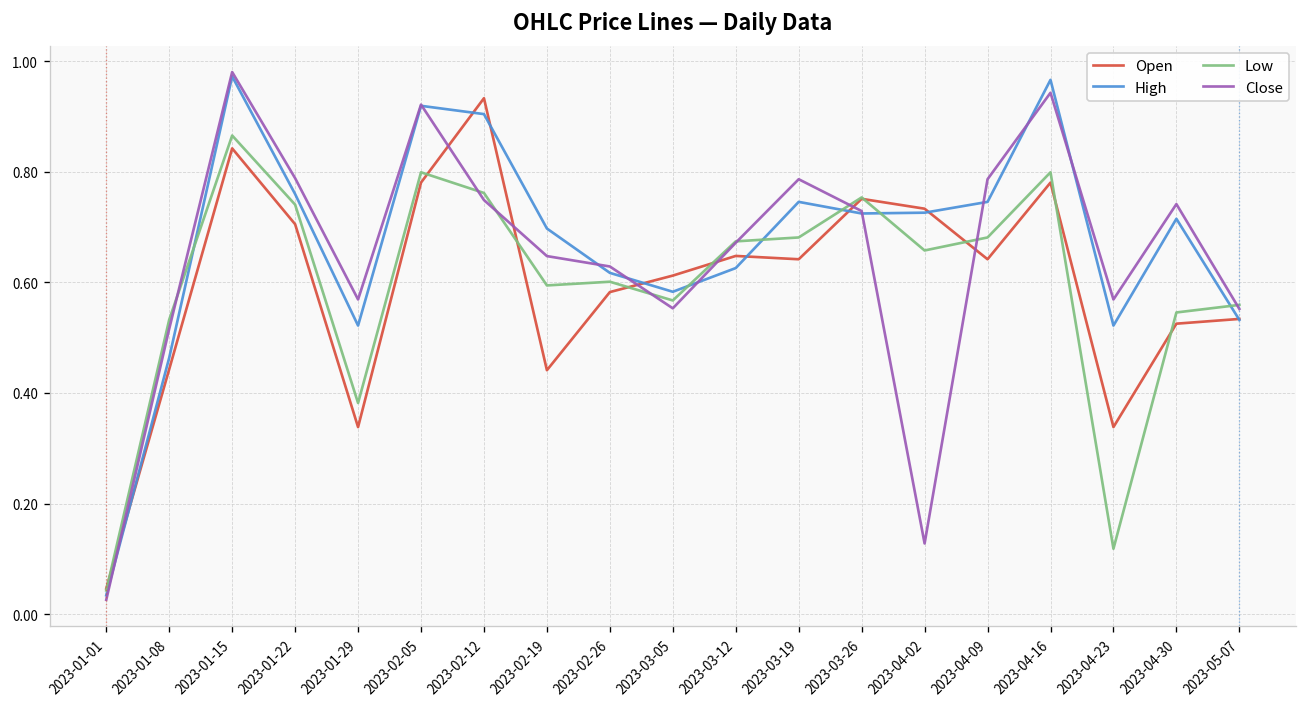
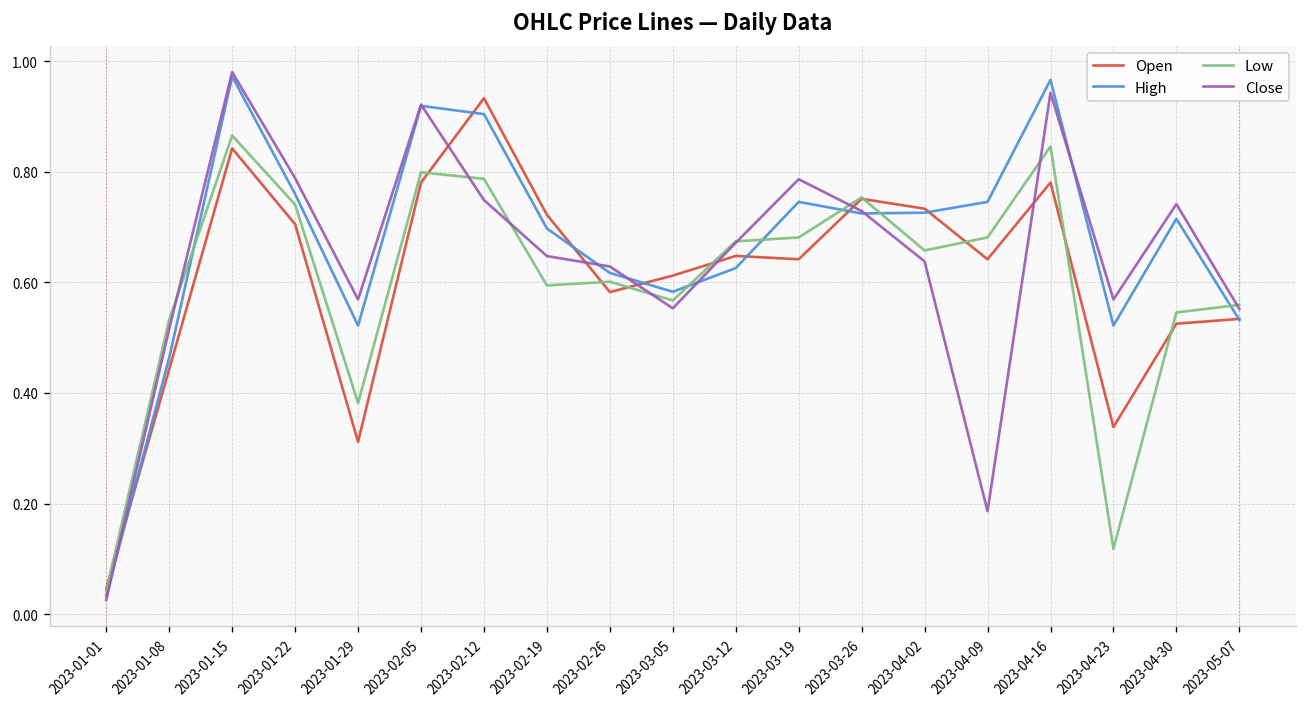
Open, 2023-01-29: 0.34 -> 0.31
Low, 2023-02-12: 0.76 -> 0.79
Open, 2023-02-19: 0.44 -> 0.72
Close, 2023-04-02: 0.13 -> 0.64
Close, 2023-04-09: 0.79 -> 0.19
Low, 2023-04-16: 0.80 -> 0.85
